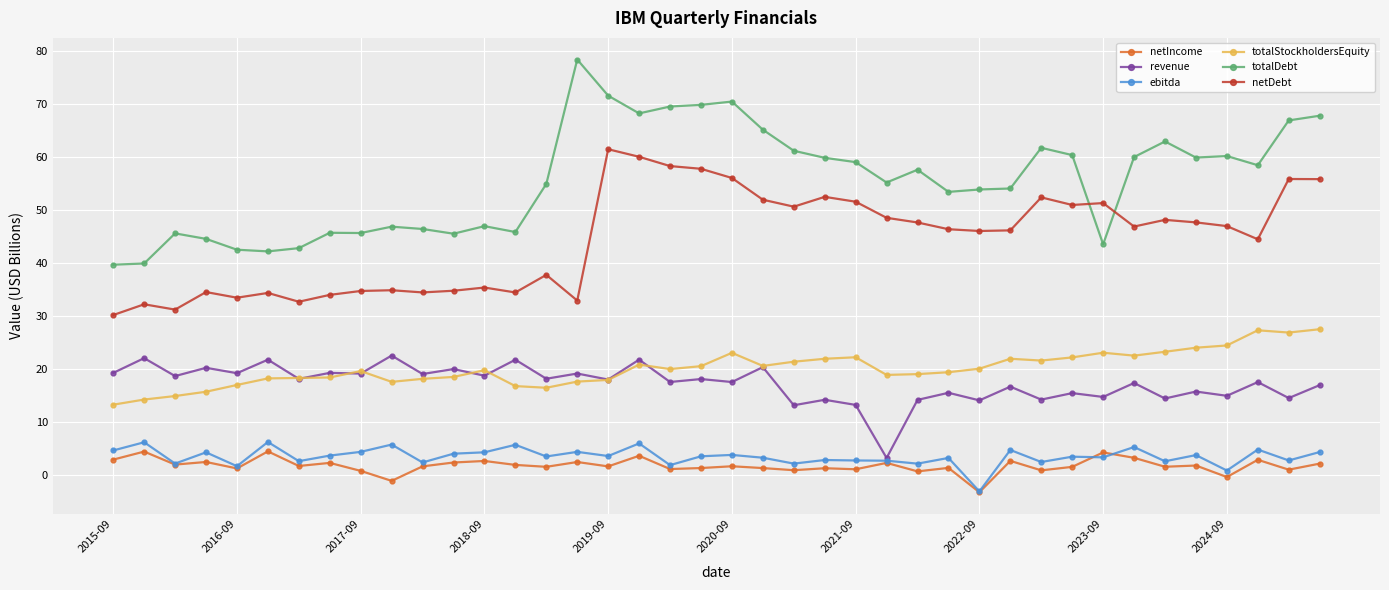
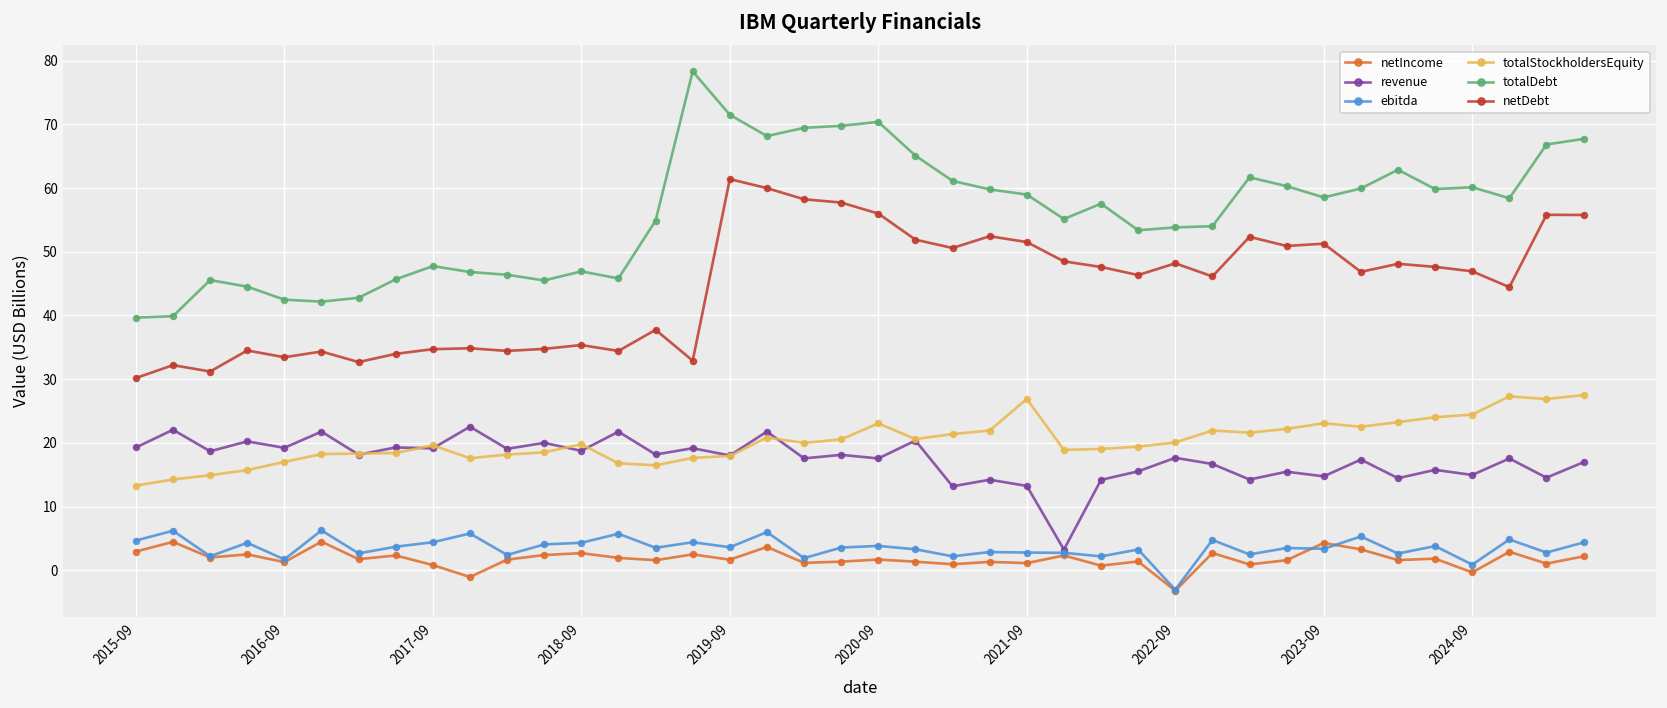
totalDebt, 2017-09: 46 -> 48
totalStockholdersEquity, 2021-09: 22 -> 27
revenue, 2022-09: 14 -> 18
netDebt, 2022-09: 46 -> 48
totalDebt, 2023-09: 44 -> 59
